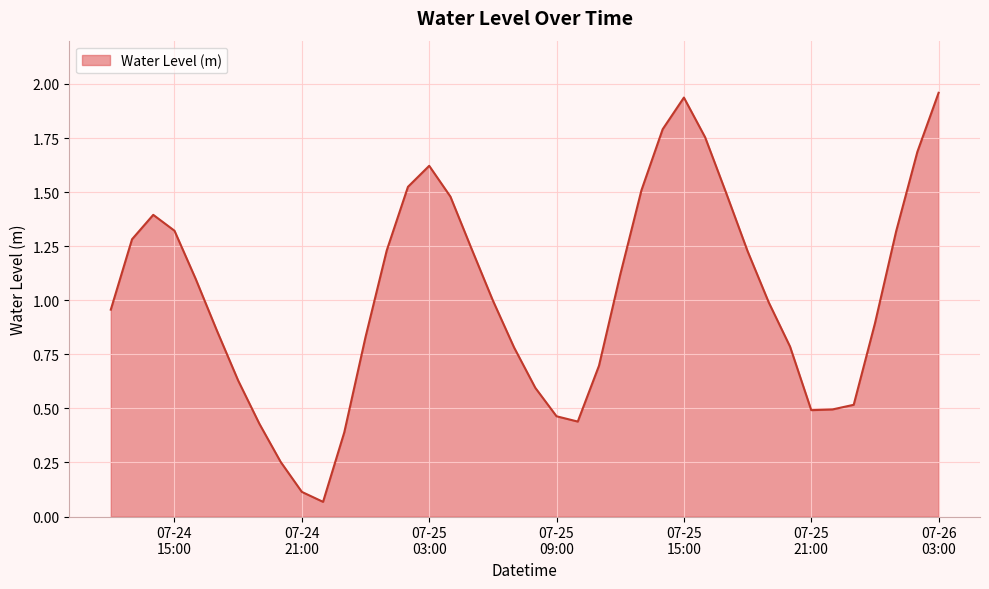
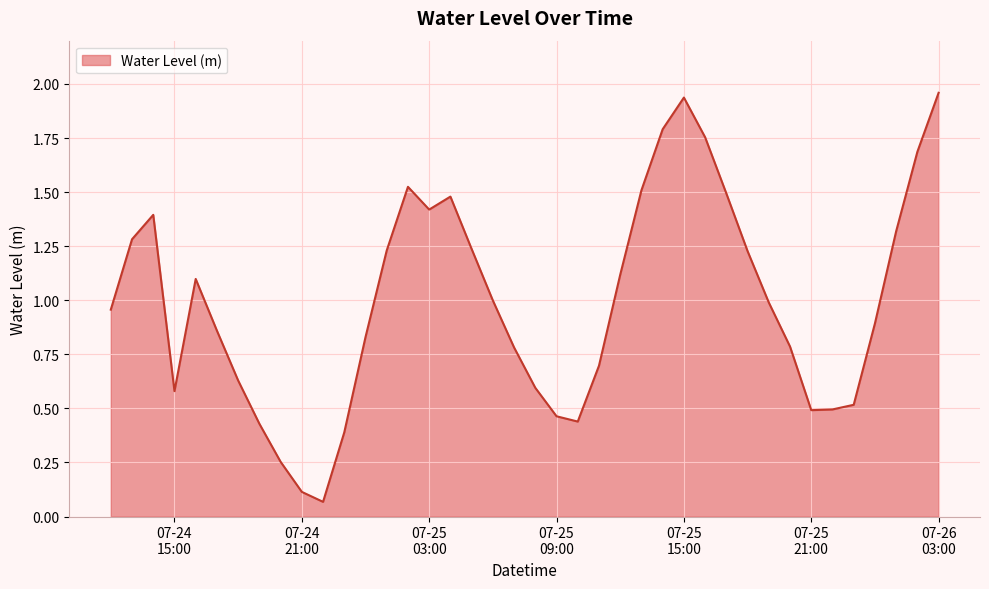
07-24 15:00: 1.32 -> 0.58
07-25 03:00: 1.62 -> 1.42
